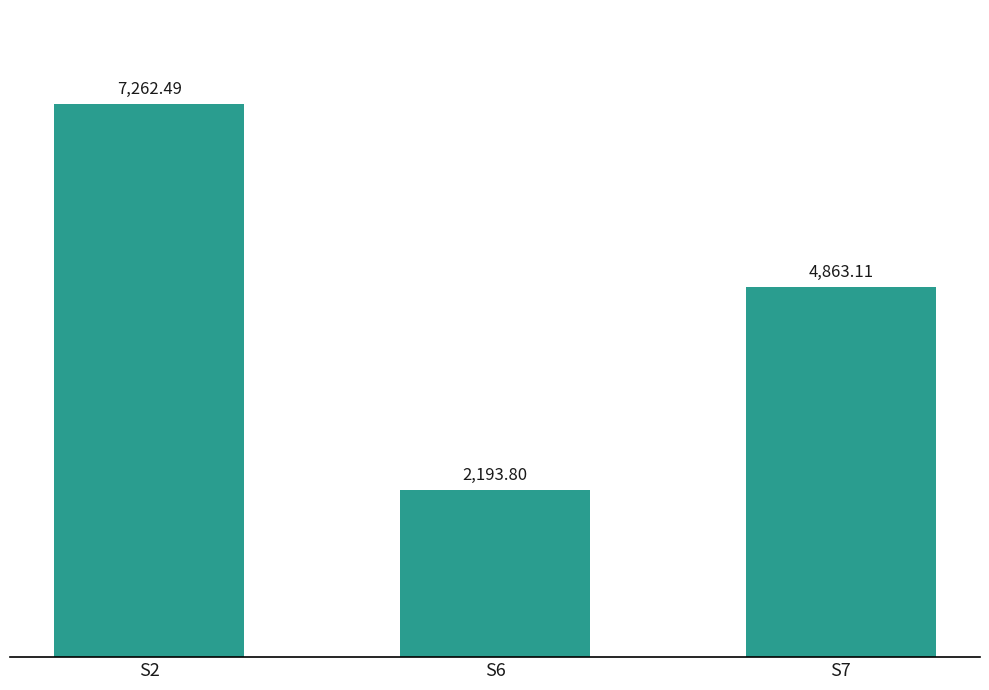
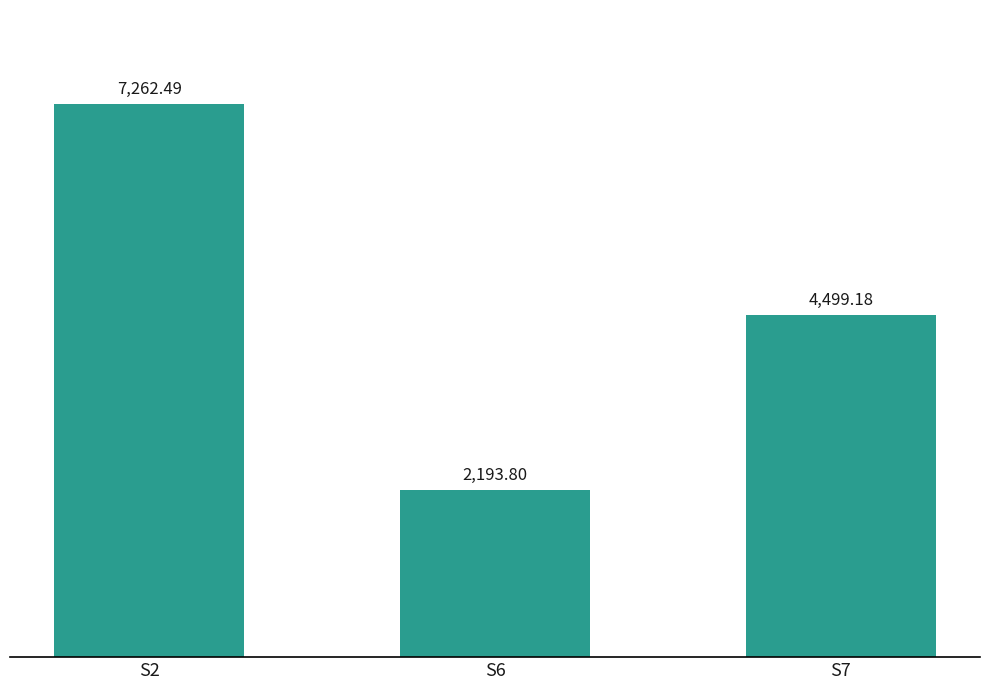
S7: 4,863.11 -> 4,499.18
